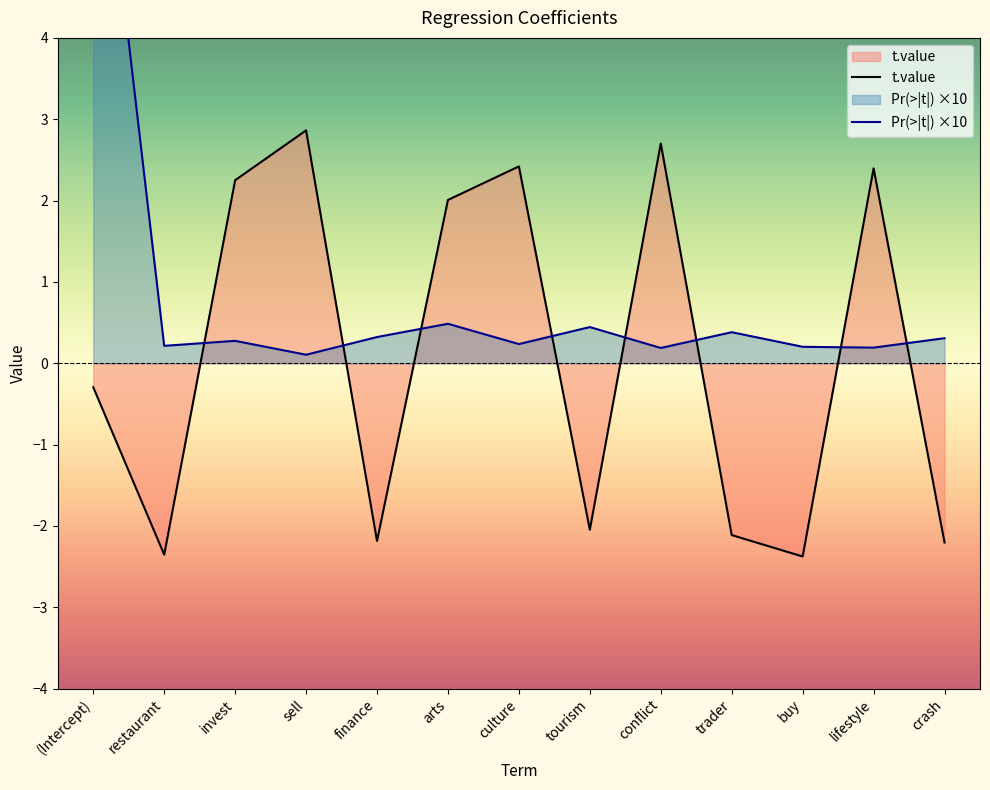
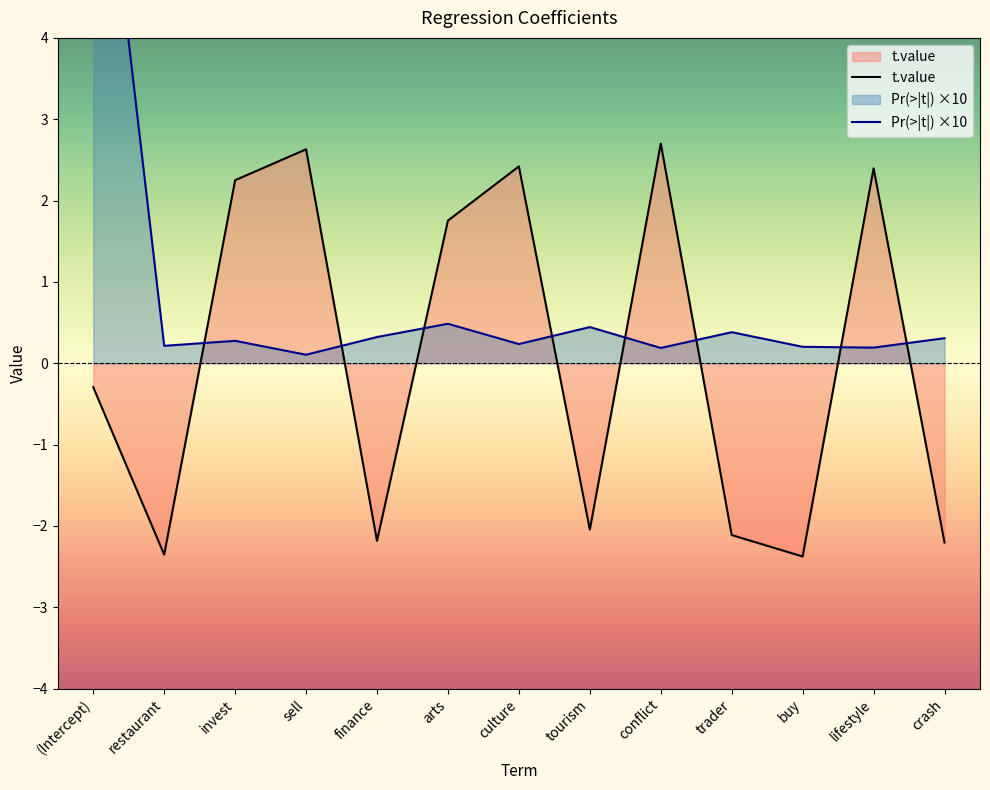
t.value, sell: 2.9 -> 2.6
t.value, arts: 2.0 -> 1.8
